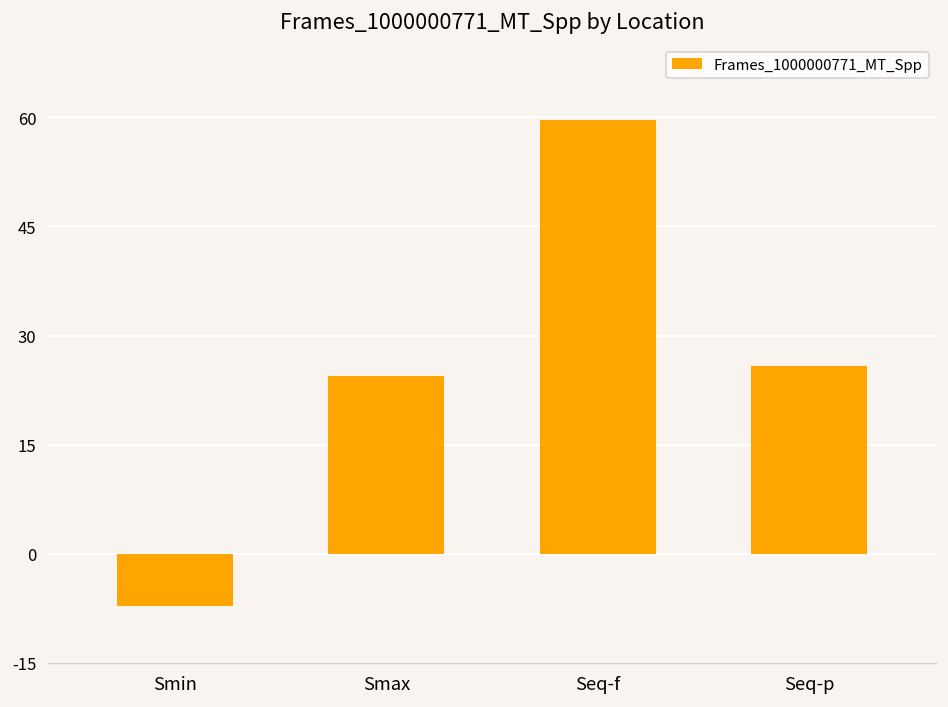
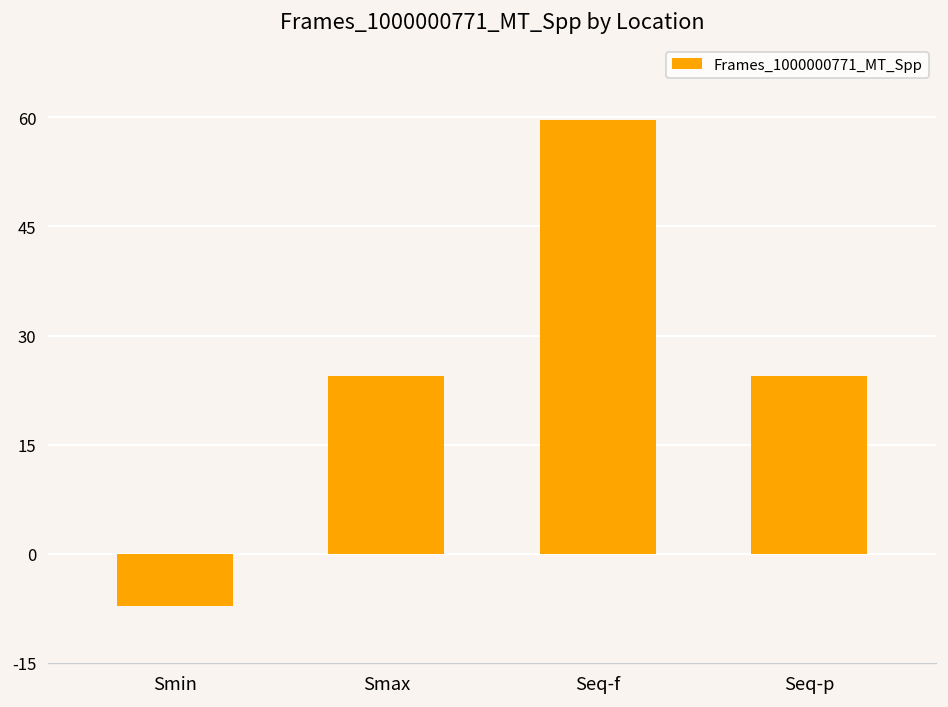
Seq-p: 26 -> 24
